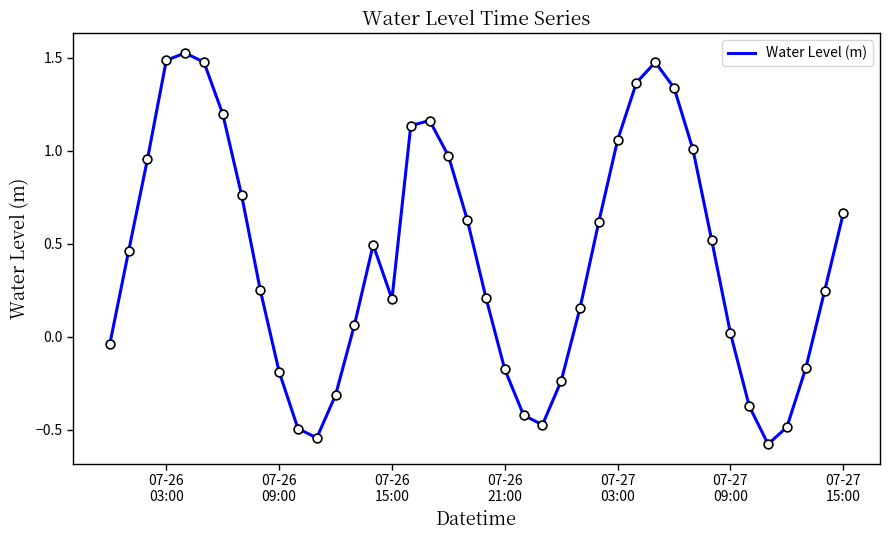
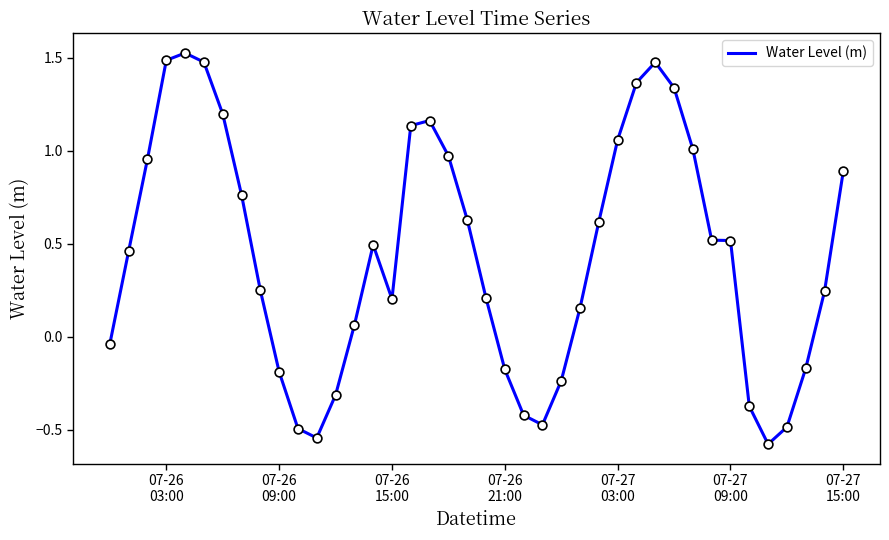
07-27 09:00: 0.02 -> 0.52
07-27 15:00: 0.66 -> 0.89
